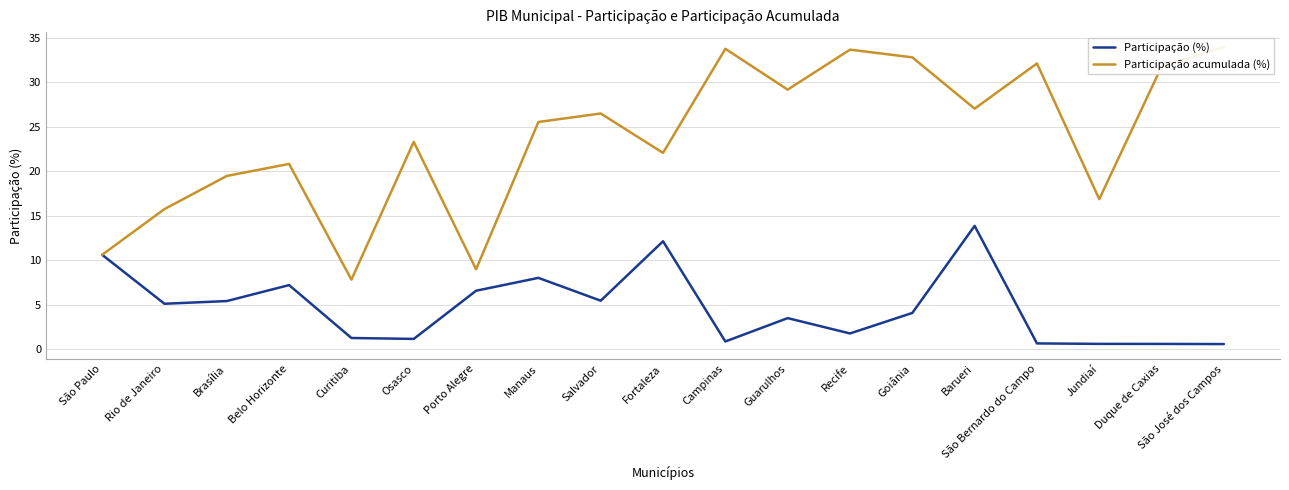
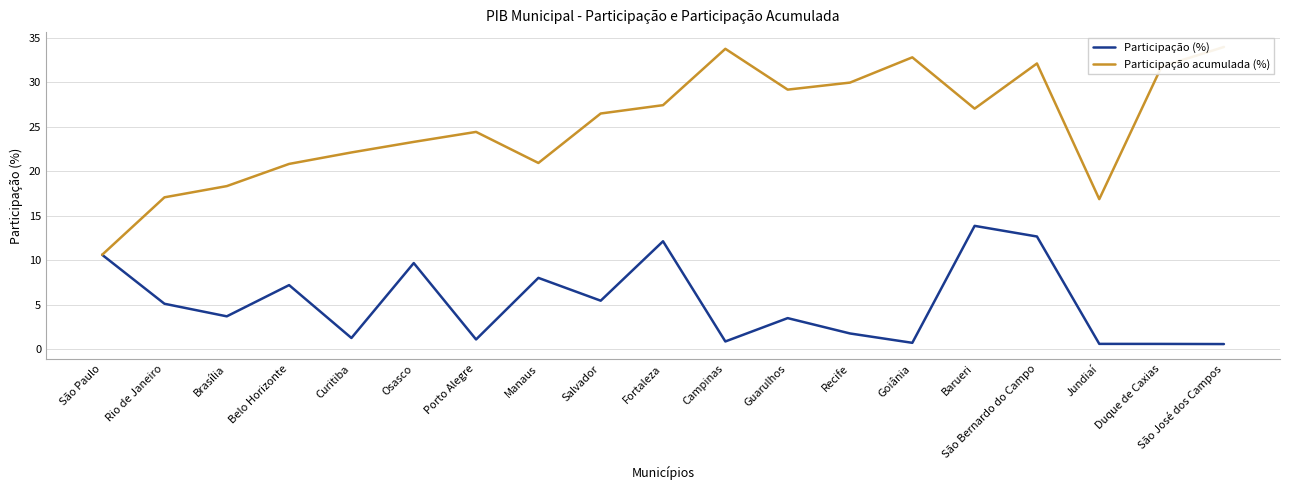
Participação acumulada (%), Rio de Janeiro: 16 -> 17
Participação (%), Brasília: 5 -> 4
Participação acumulada (%), Brasília: 19 -> 18
Participação acumulada (%), Curitiba: 8 -> 22
Participação (%), Osasco: 1 -> 10
Participação (%), Porto Alegre: 7 -> 1
Participação acumulada (%), Porto Alegre: 9 -> 24
Participação acumulada (%), Manaus: 26 -> 21
Participação acumulada (%), Fortaleza: 22 -> 27
Participação acumulada (%), Recife: 34 -> 30
Participação (%), Goiânia: 4 -> 1
Participação (%), São Bernardo do Campo: 1 -> 13
